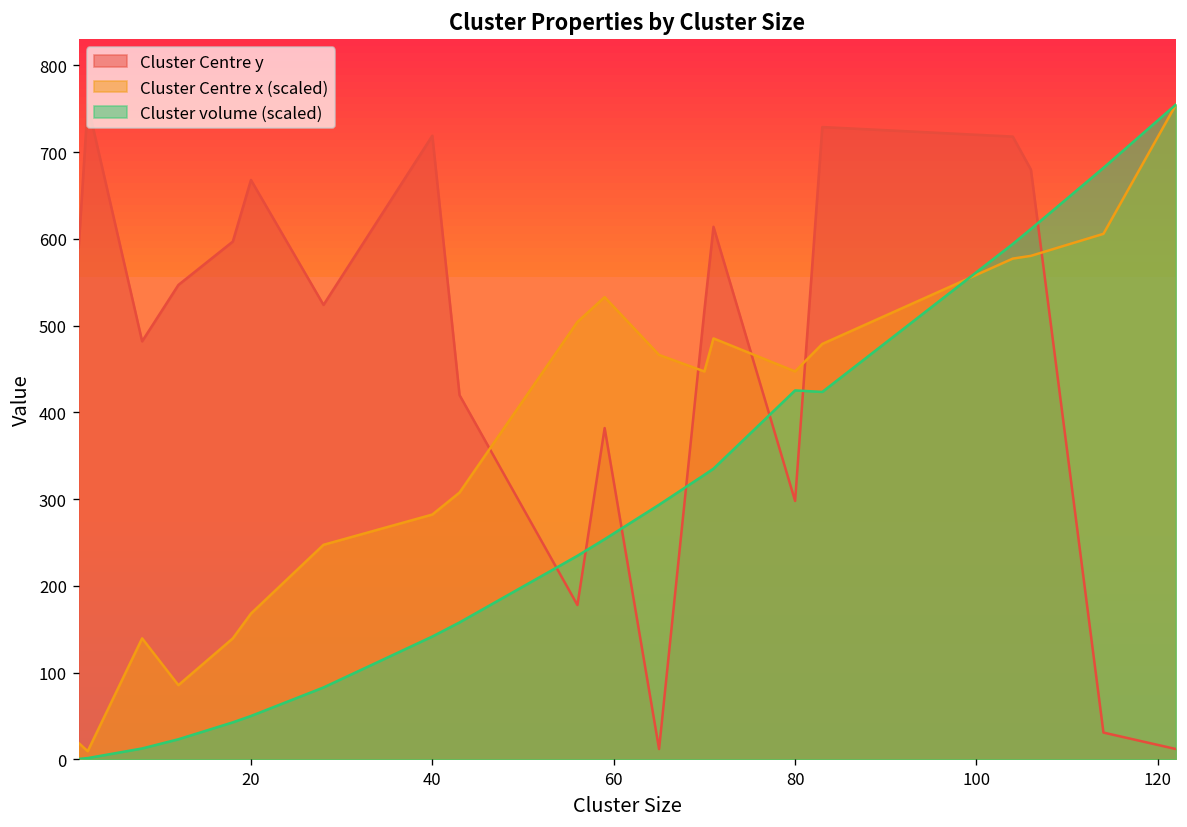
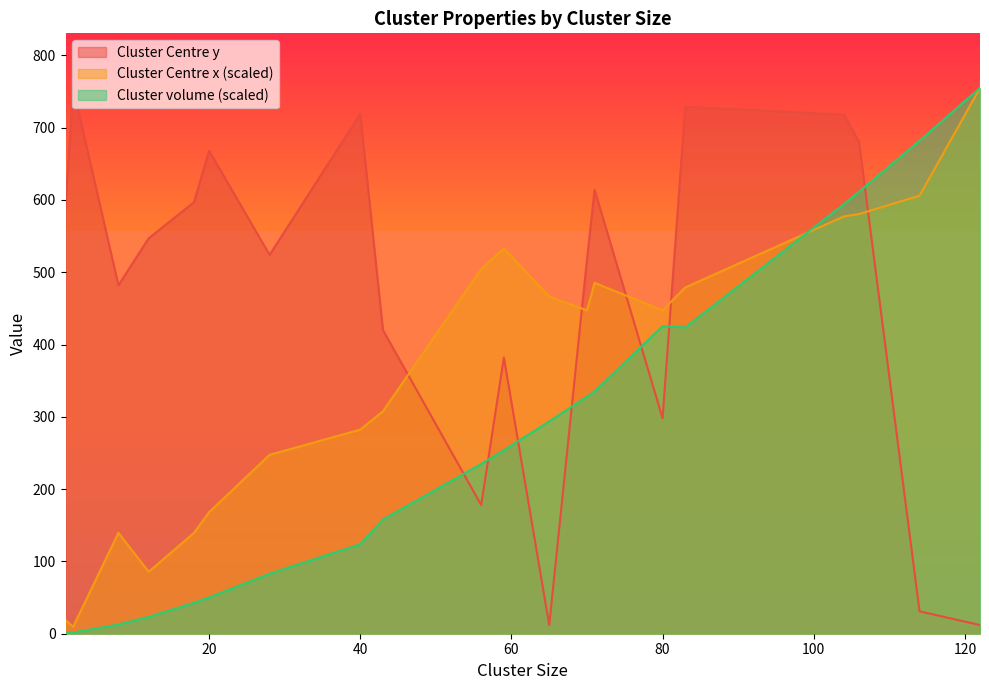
Cluster volume (scaled), 40: 140 -> 120
